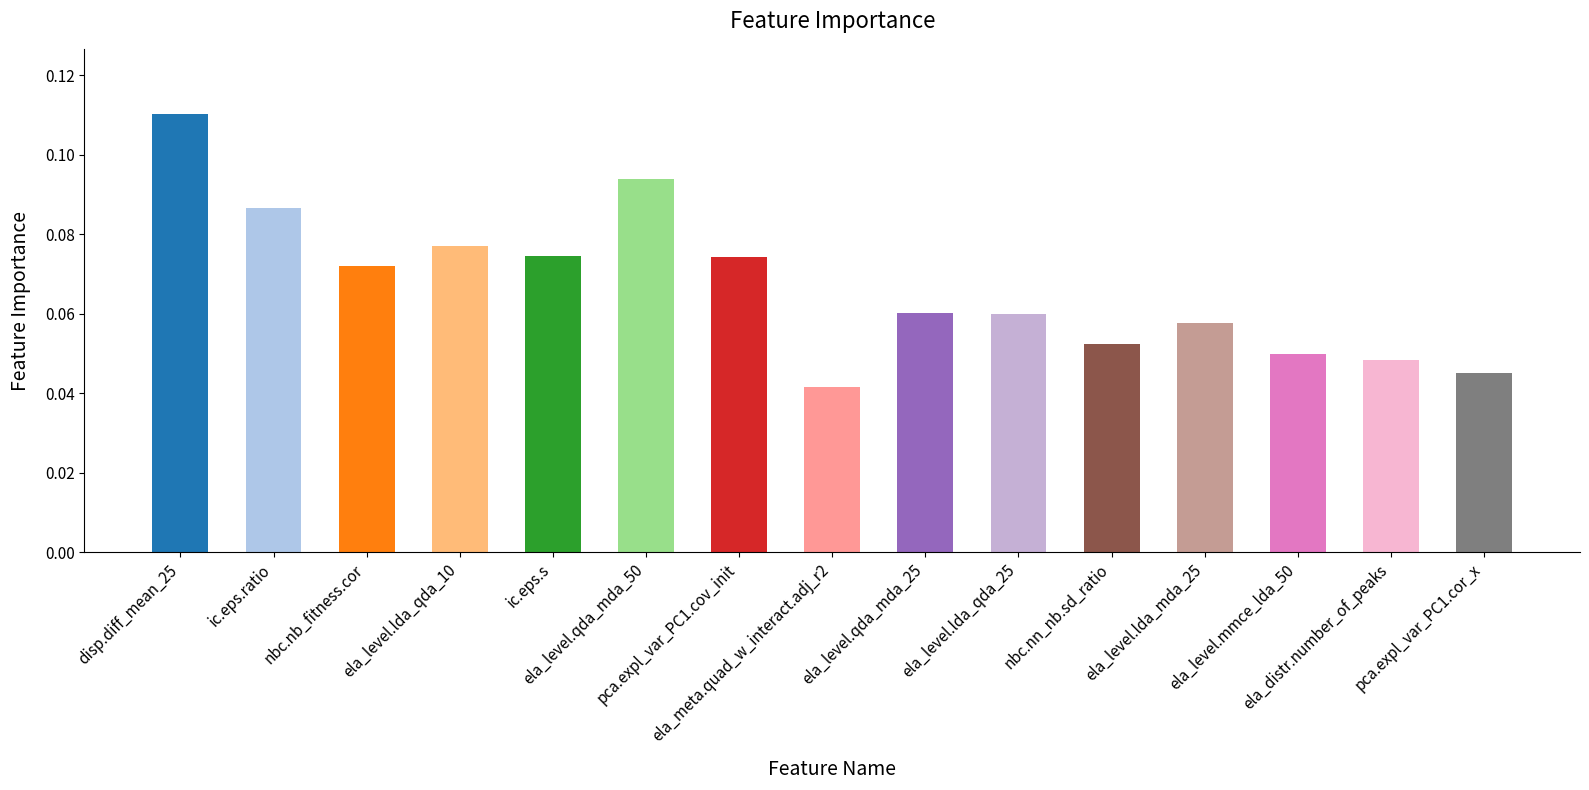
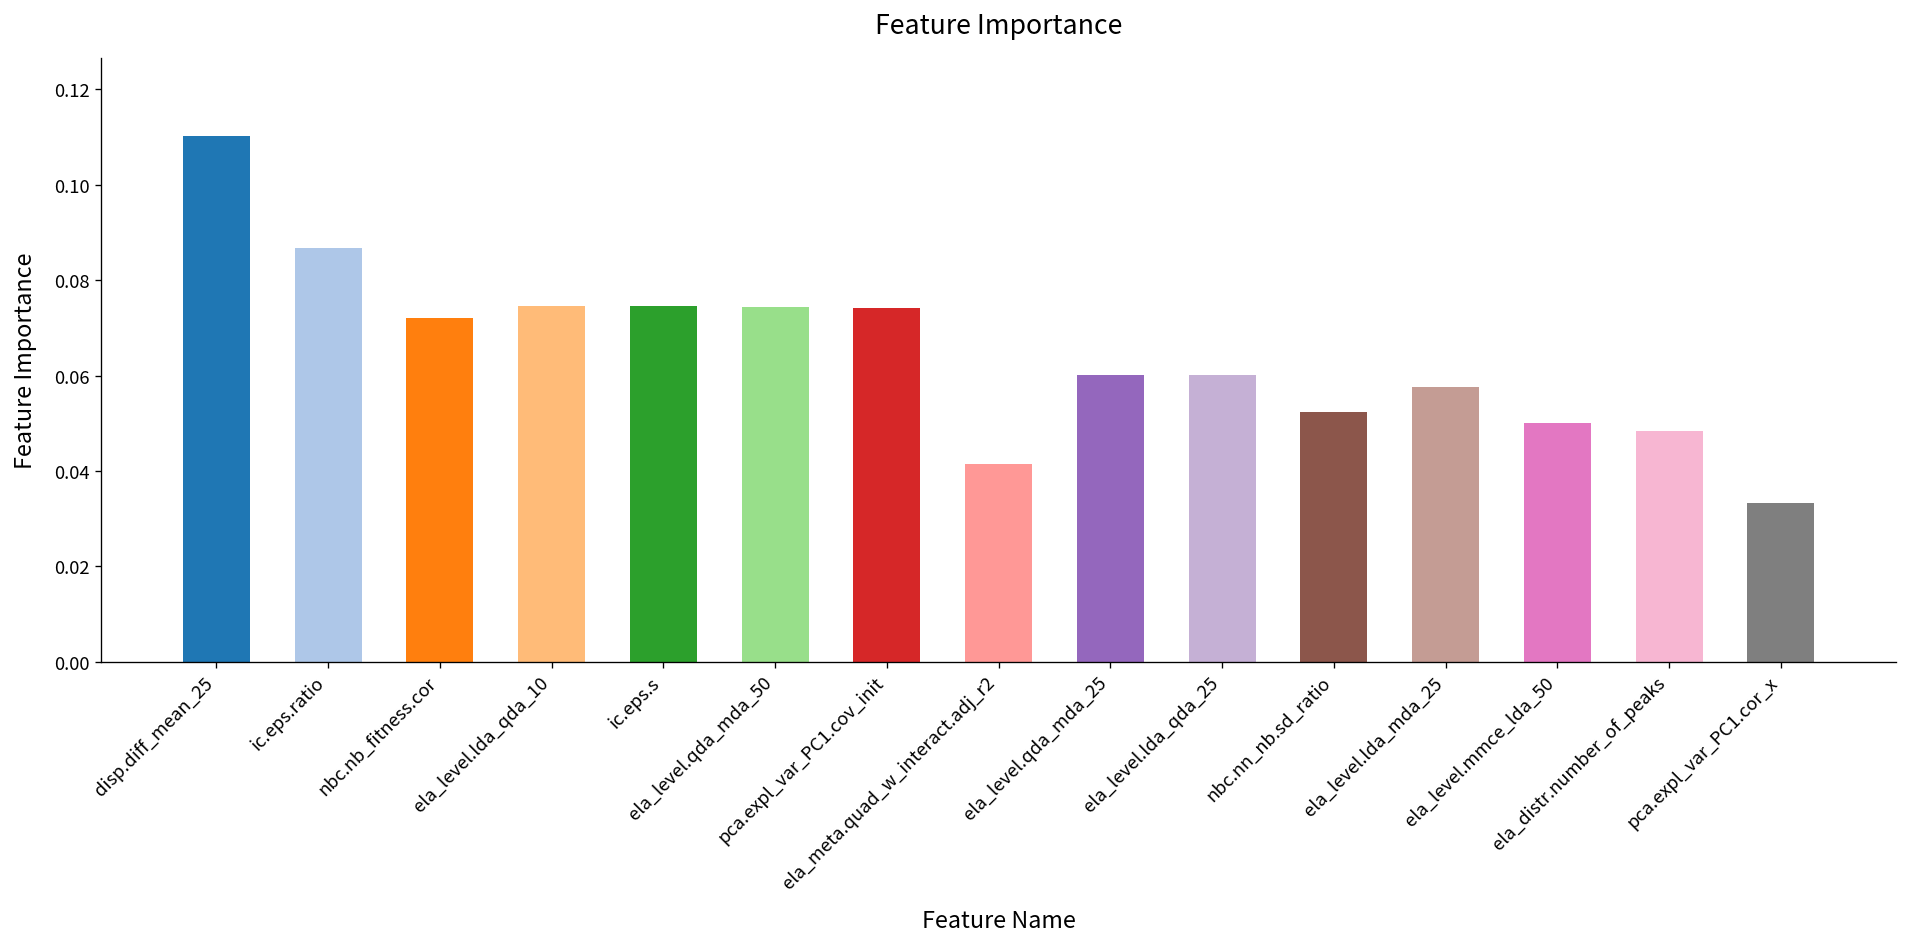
ela_level.lda_qda_10: 0.077 -> 0.074
ela_level.qda_mda_50: 0.094 -> 0.074
pca.expl_var_PC1.cor_x: 0.045 -> 0.033
